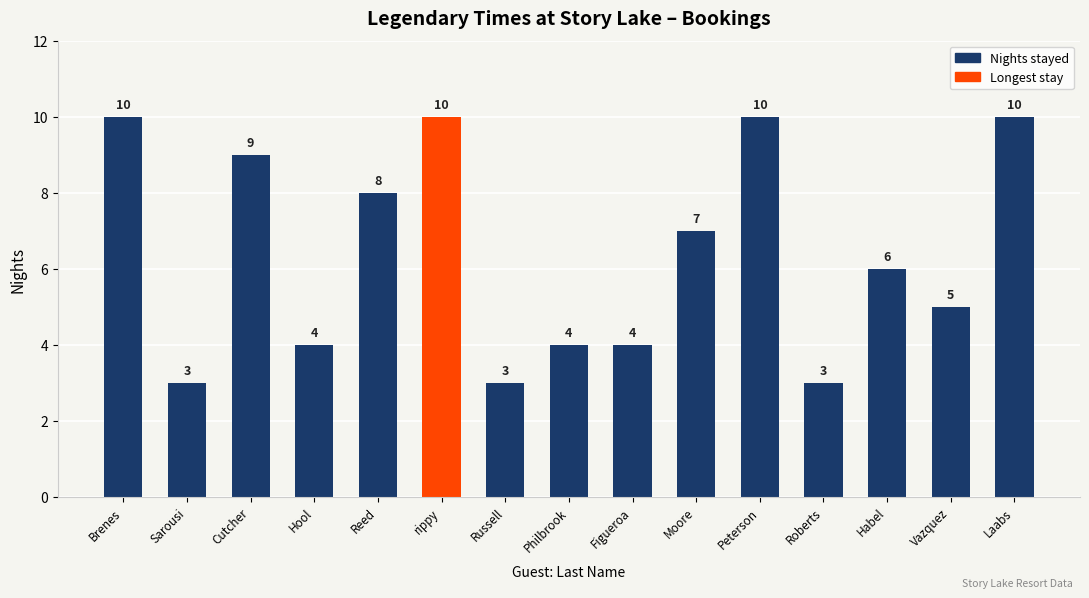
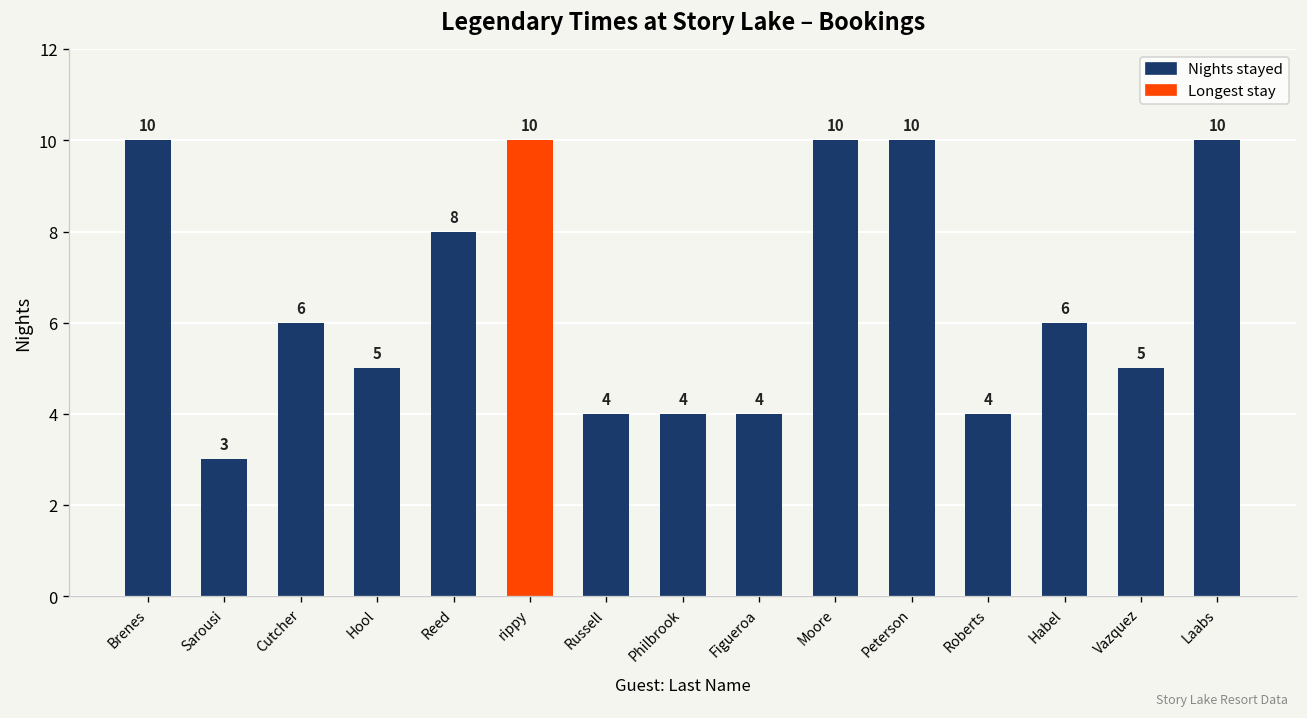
Cutcher: 9 -> 6
Hool: 4 -> 5
Russell: 3 -> 4
Moore: 7 -> 10
Roberts: 3 -> 4
